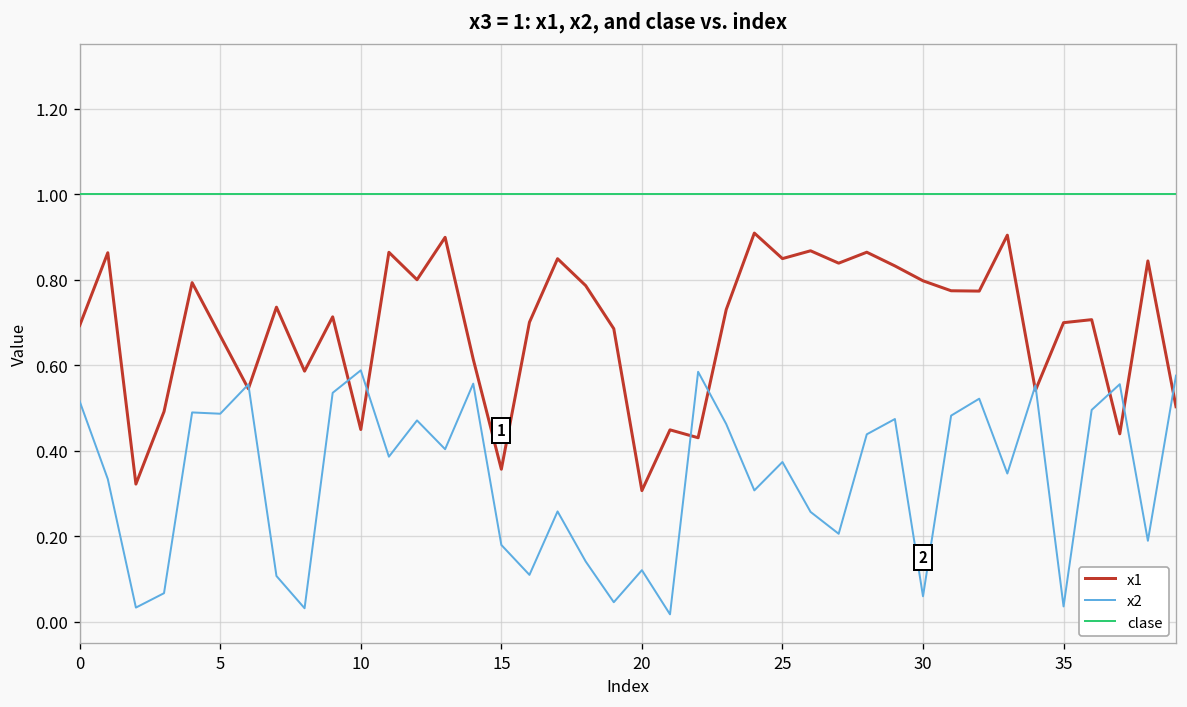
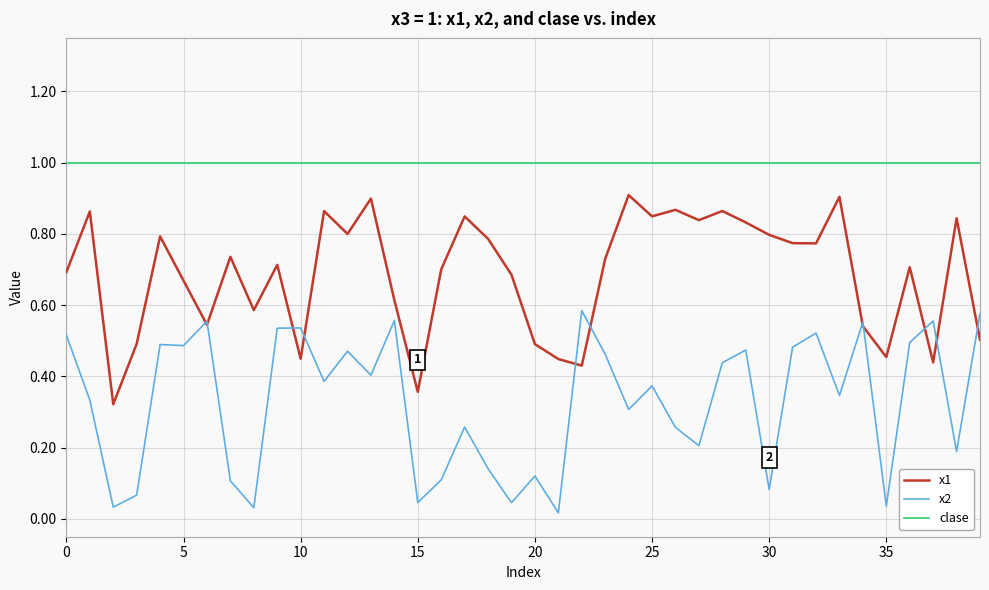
x2, 10: 0.59 -> 0.54
x2, 15: 0.18 -> 0.05
x1, 20: 0.31 -> 0.49
x2, 30: 0.06 -> 0.08
x1, 35: 0.70 -> 0.45
